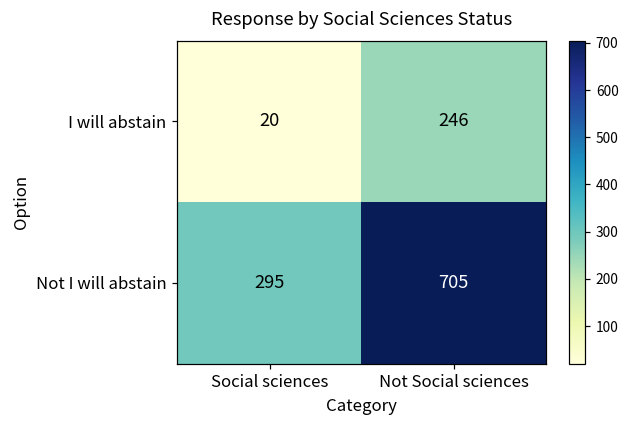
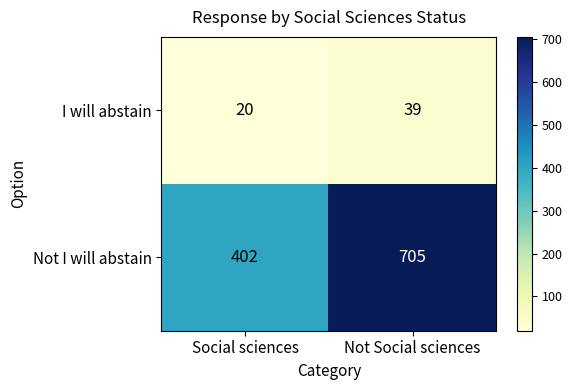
I will abstain, Not Social sciences: 246 -> 39
Not I will abstain, Social sciences: 295 -> 402
